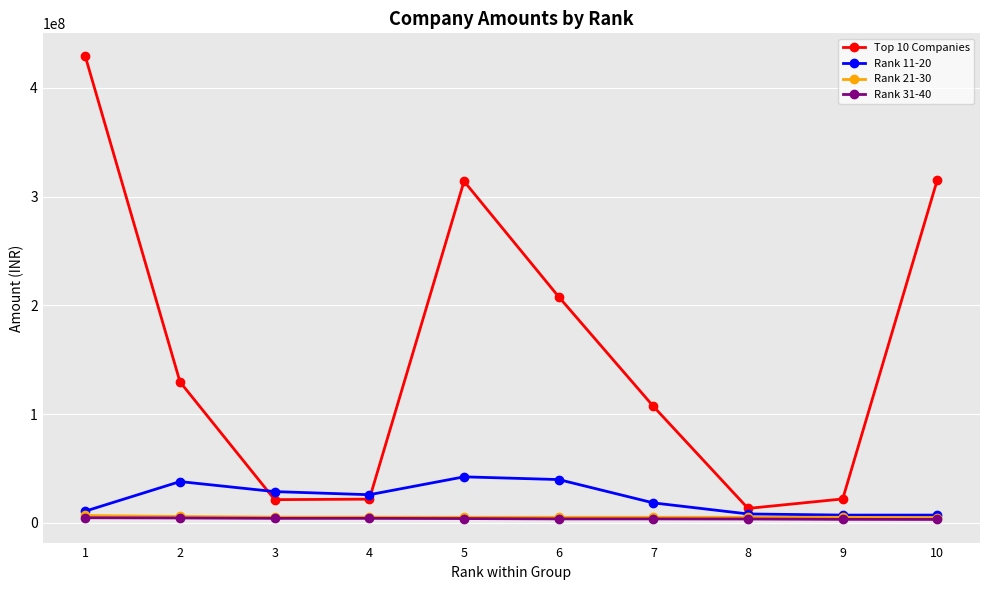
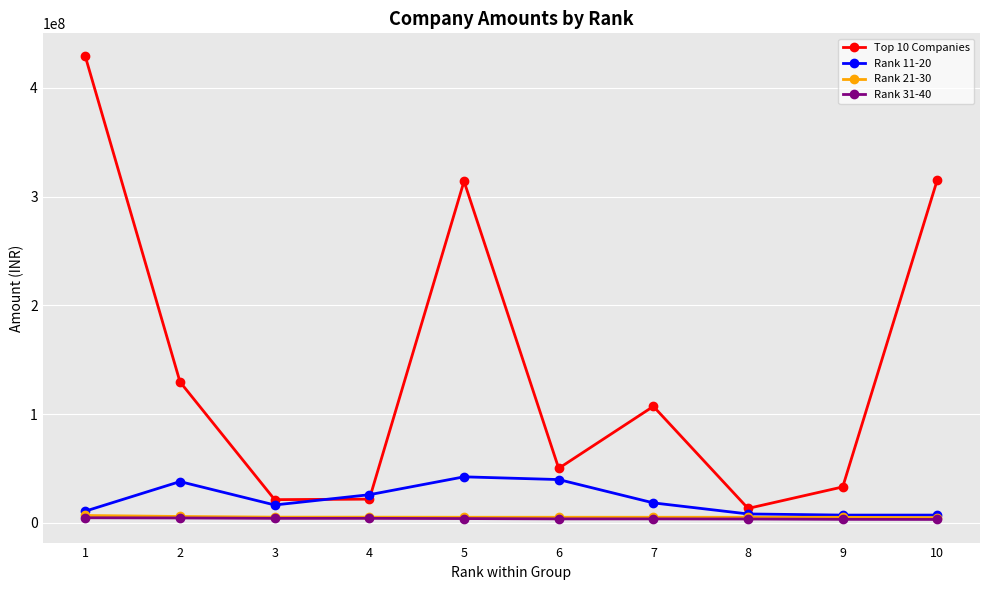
Rank 11-20, 3: 29000000 -> 16000000
Top 10 Companies, 6: 208000000 -> 50000000
Top 10 Companies, 9: 22000000 -> 33000000
